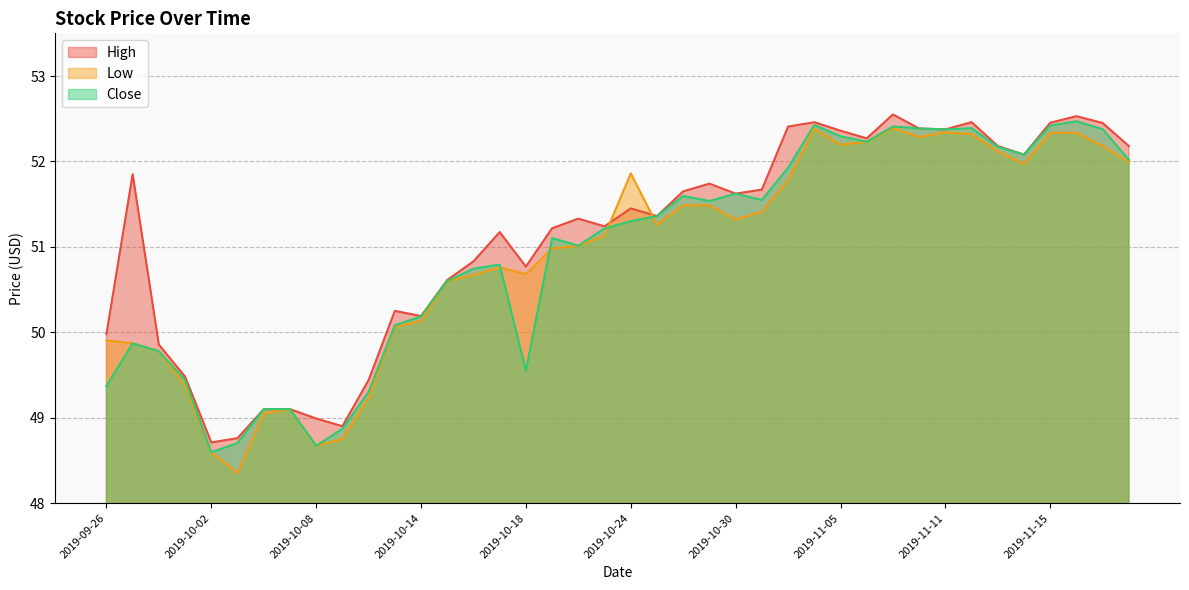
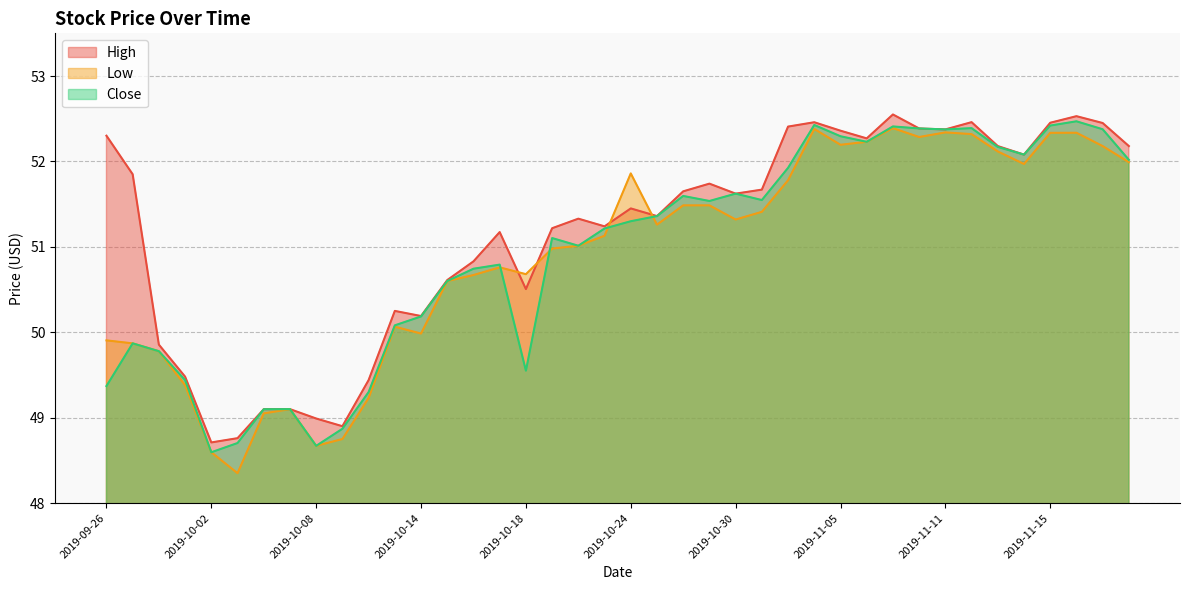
High, 2019-09-26: 50.0 -> 52.3
Low, 2019-10-14: 50.1 -> 50.0
High, 2019-10-18: 50.8 -> 50.5
